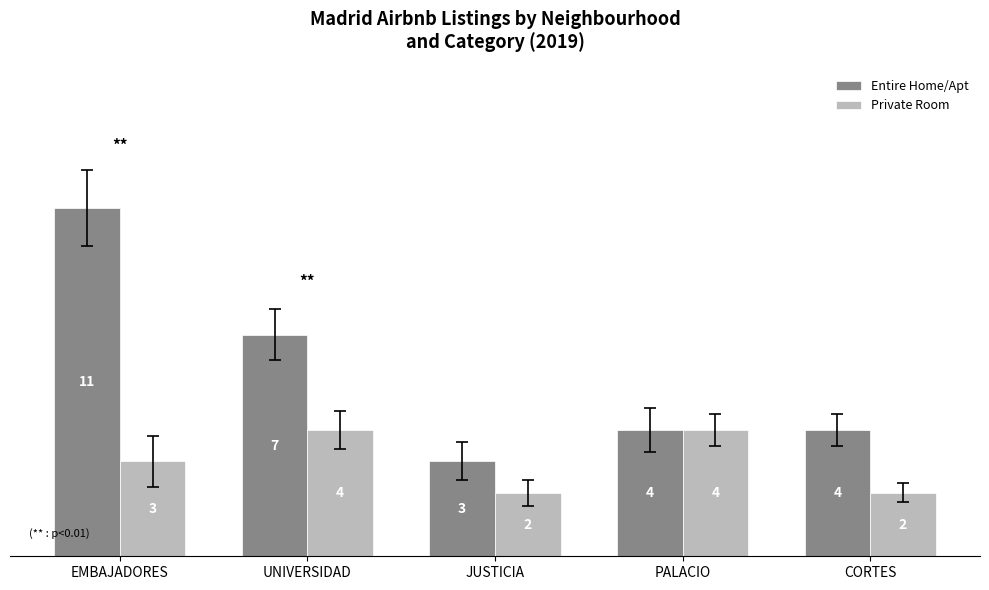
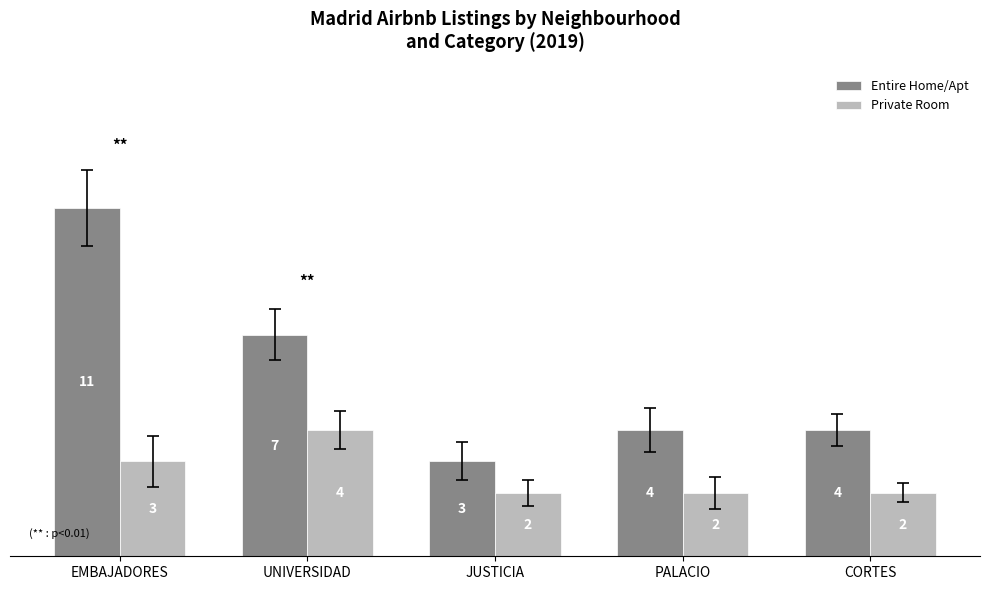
Private Room, PALACIO: 4 -> 2
